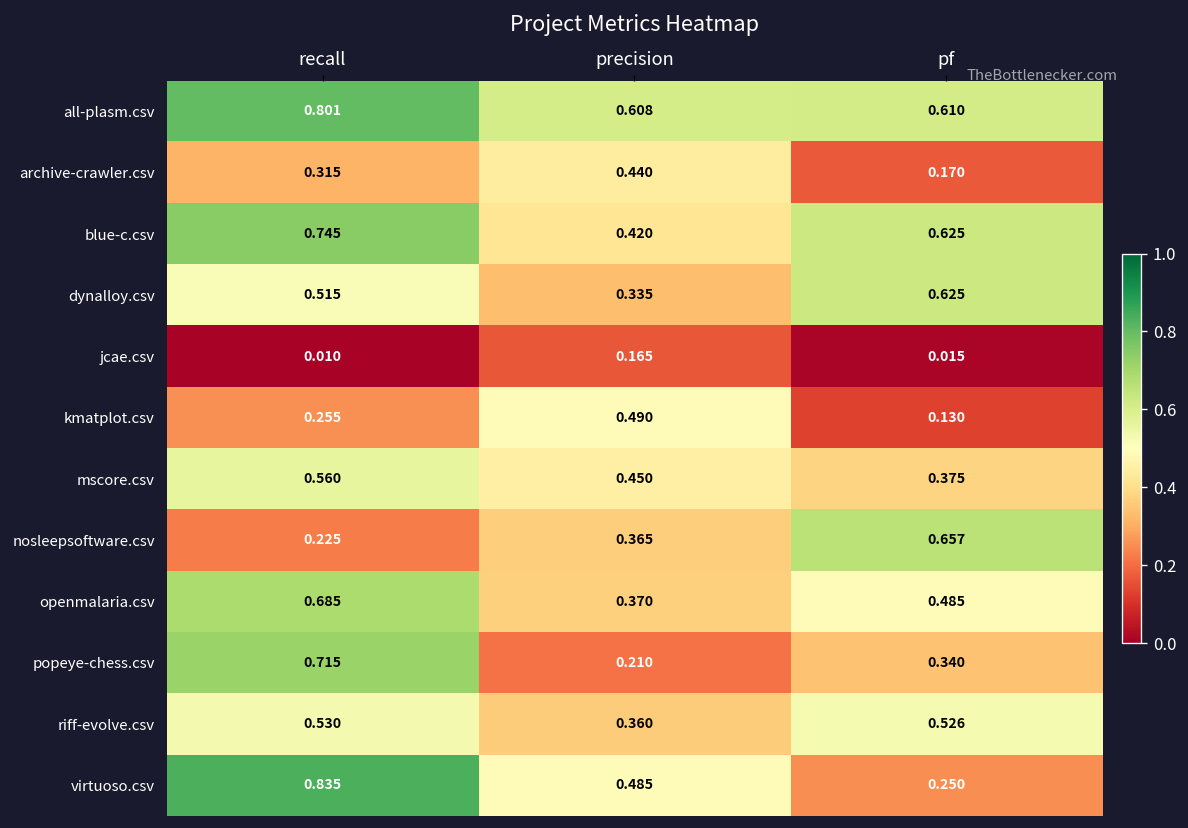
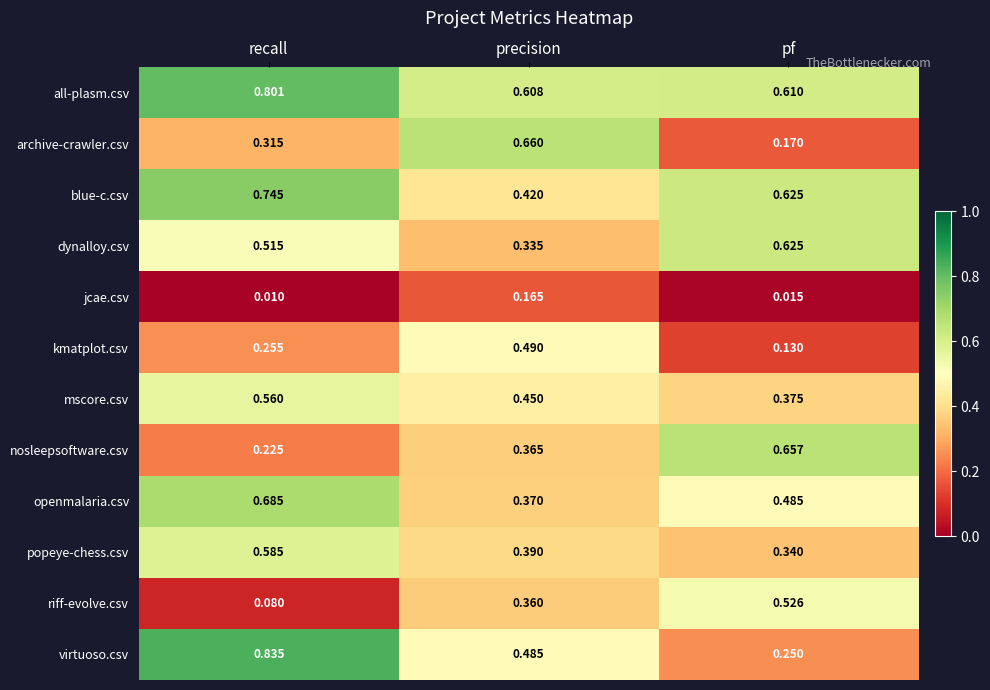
archive-crawler.csv, precision: 0.440 -> 0.660
popeye-chess.csv, recall: 0.715 -> 0.585
popeye-chess.csv, precision: 0.210 -> 0.390
riff-evolve.csv, recall: 0.530 -> 0.080
